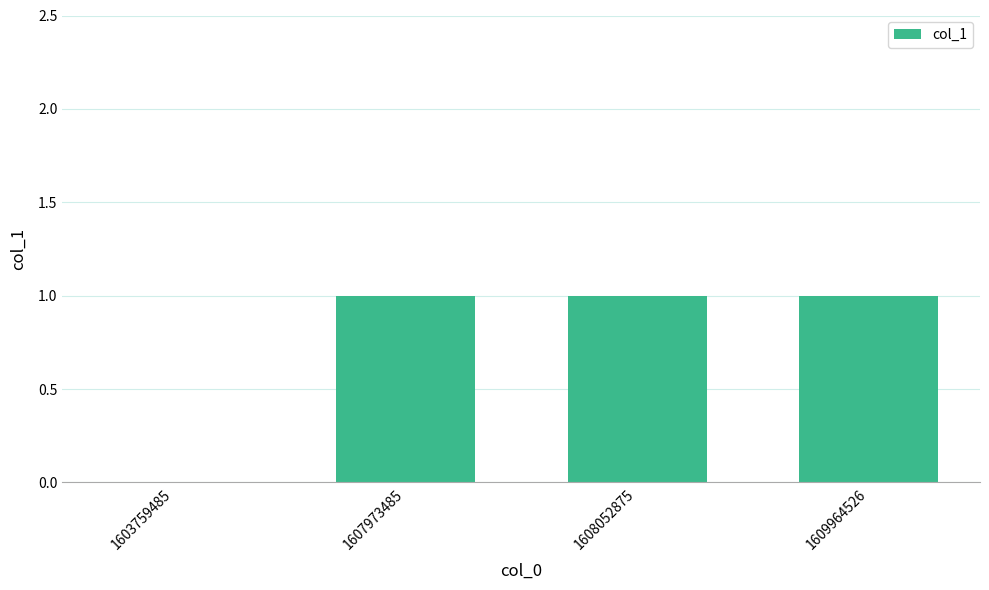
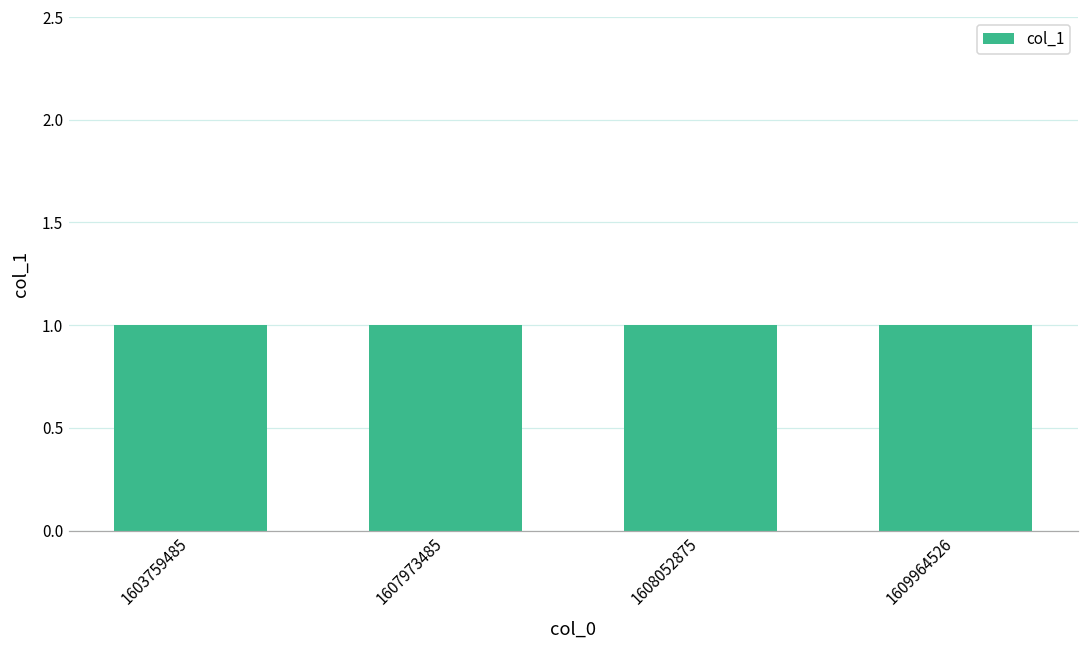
1603759485: 0 -> 1
